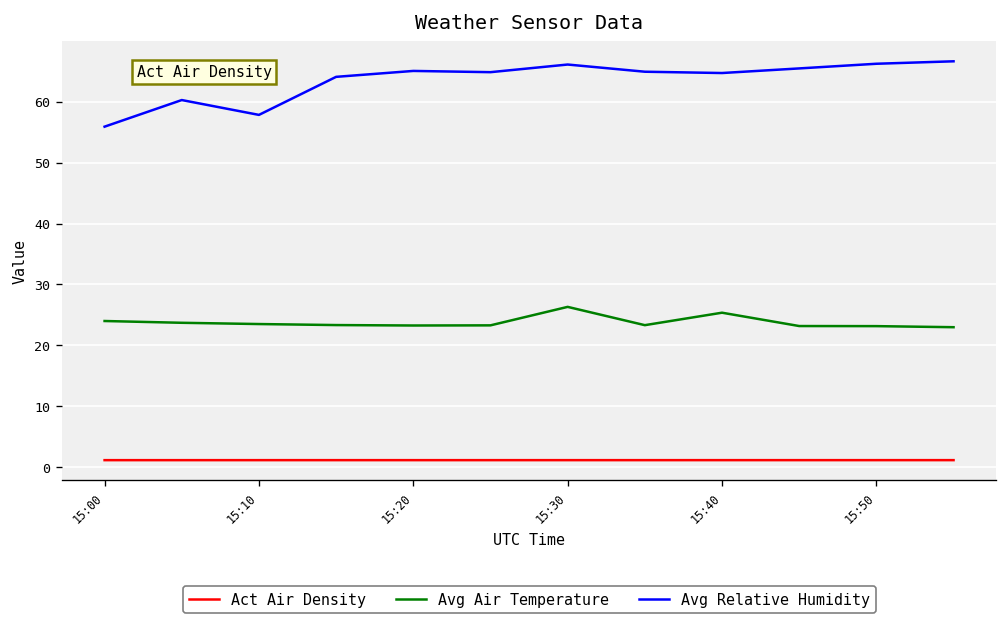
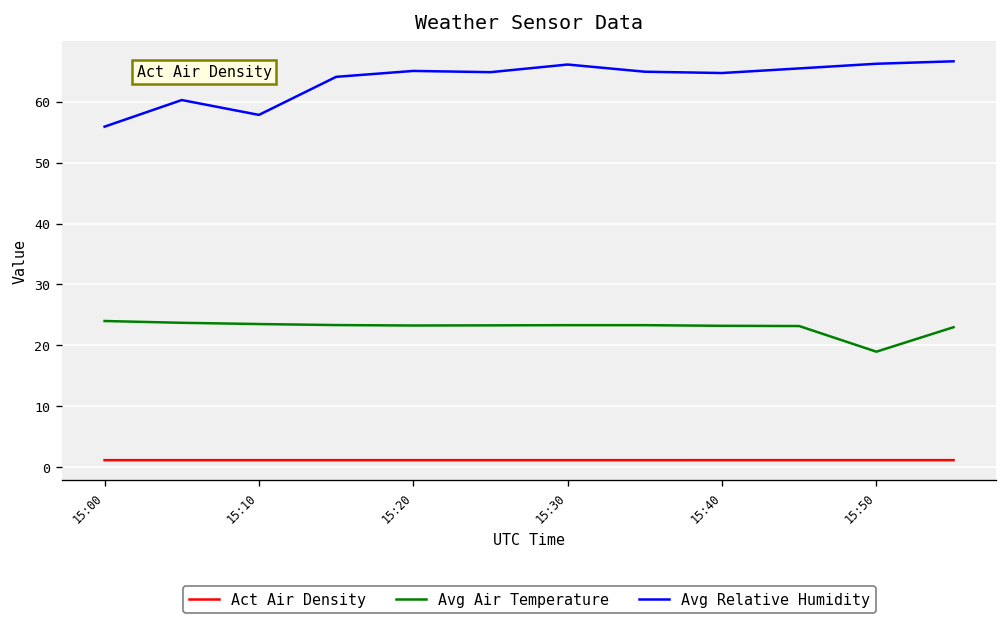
Avg Air Temperature, 15:30: 26 -> 23
Avg Air Temperature, 15:40: 25 -> 23
Avg Air Temperature, 15:50: 23 -> 19
